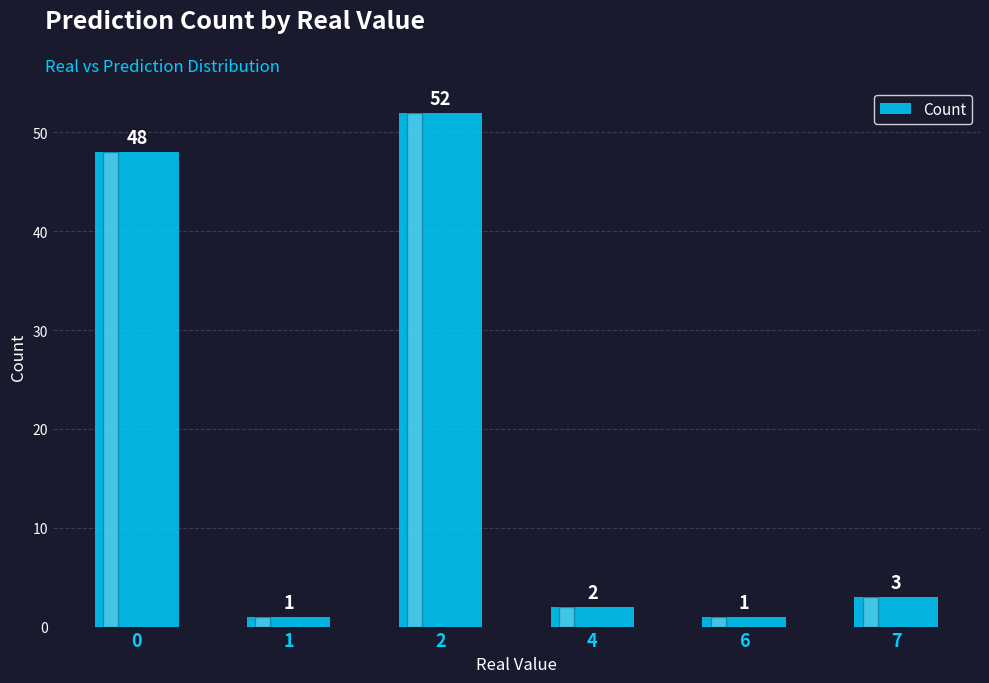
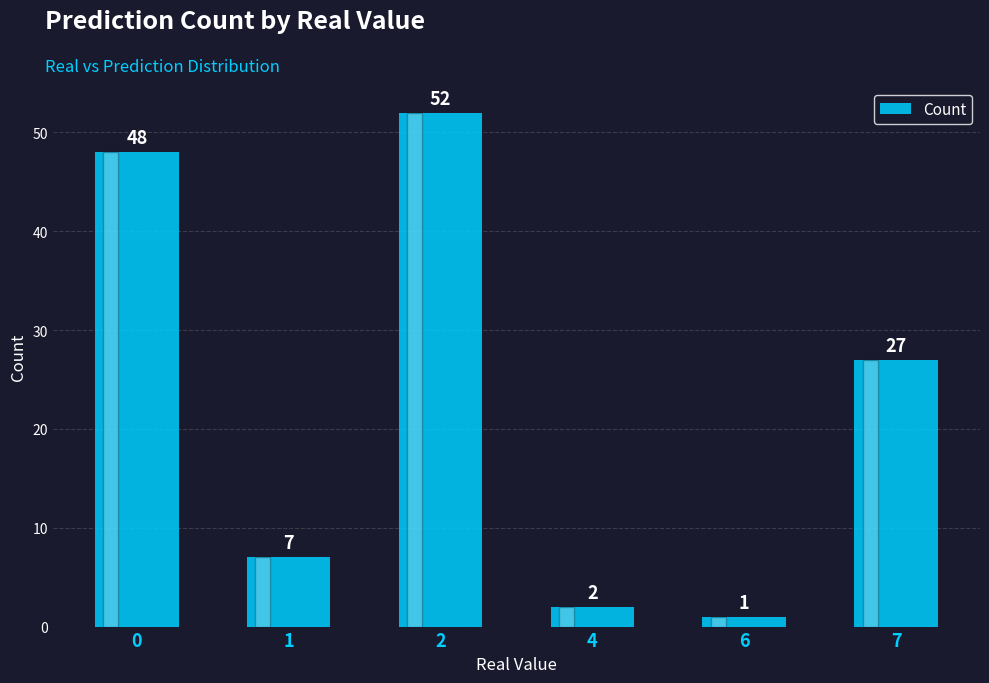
1: 1 -> 7
7: 3 -> 27
